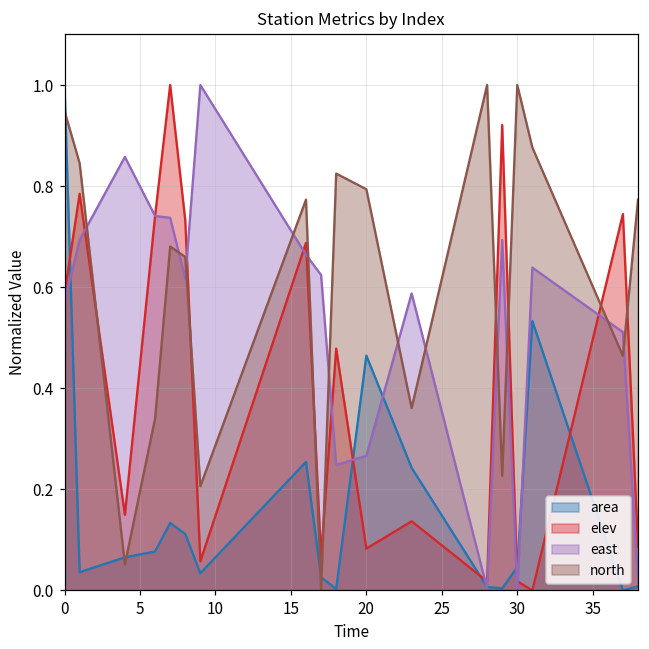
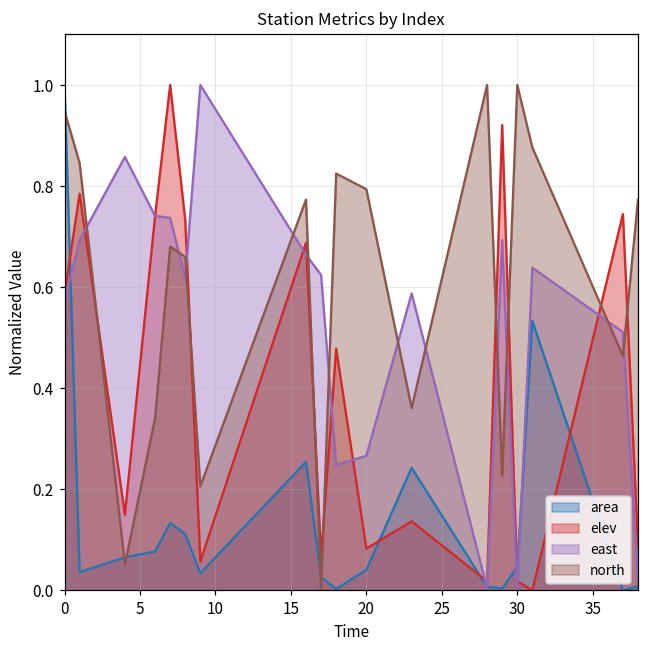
area, 20: 0.46 -> 0.04
